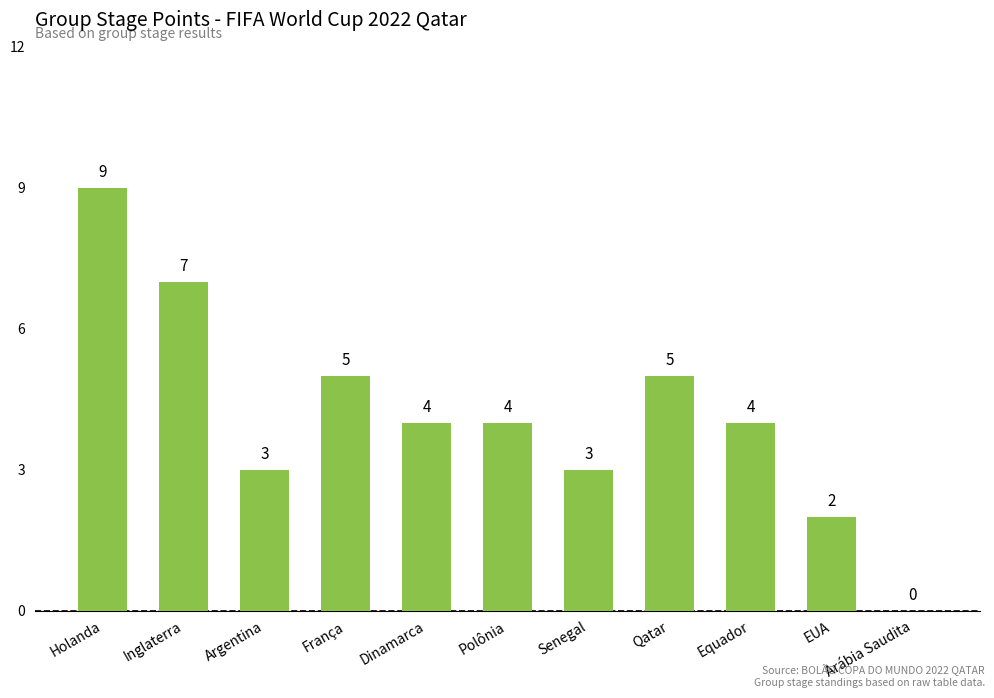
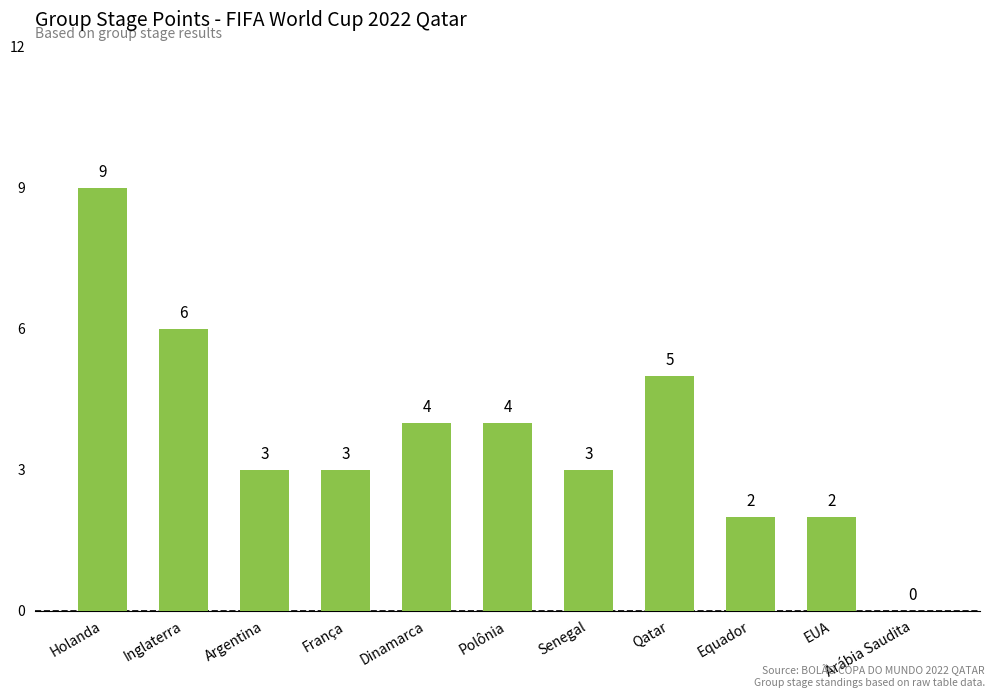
Inglaterra: 7 -> 6
França: 5 -> 3
Equador: 4 -> 2
